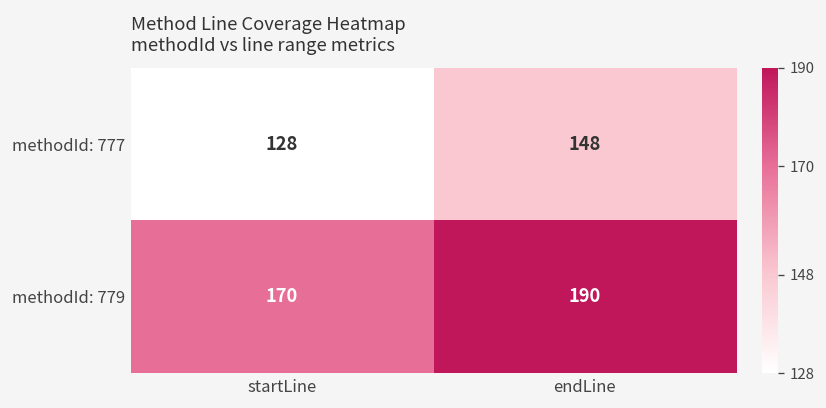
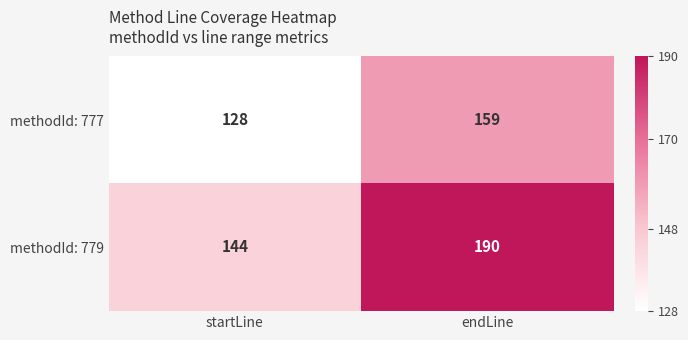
methodId: 777, endLine: 148 -> 159
methodId: 779, startLine: 170 -> 144
